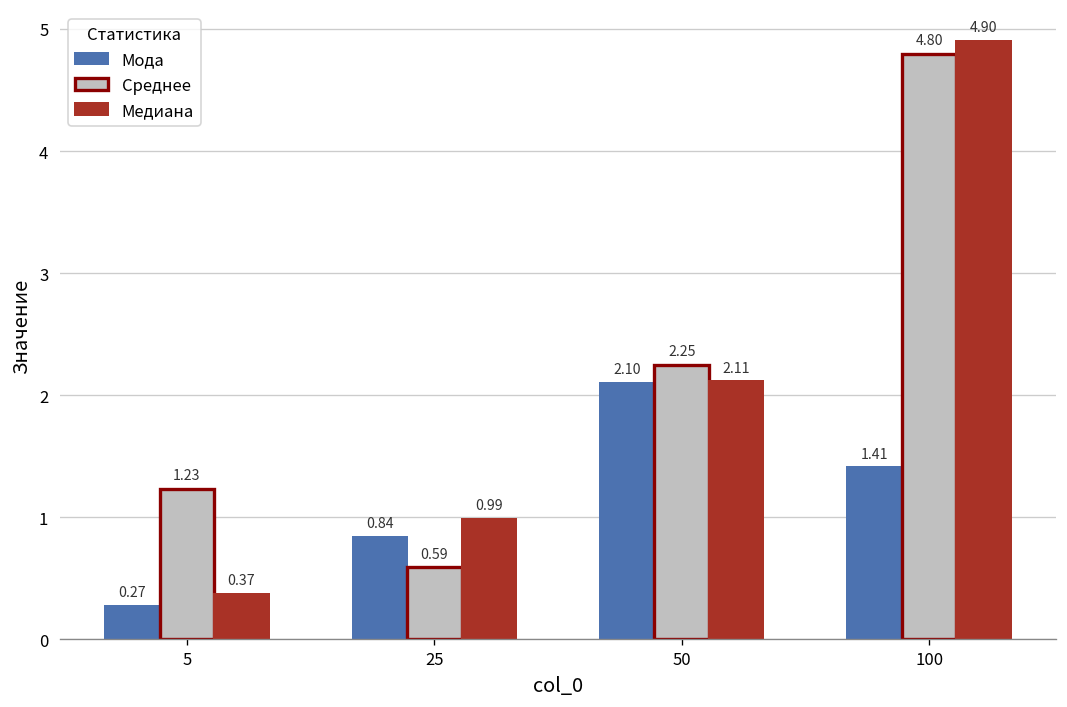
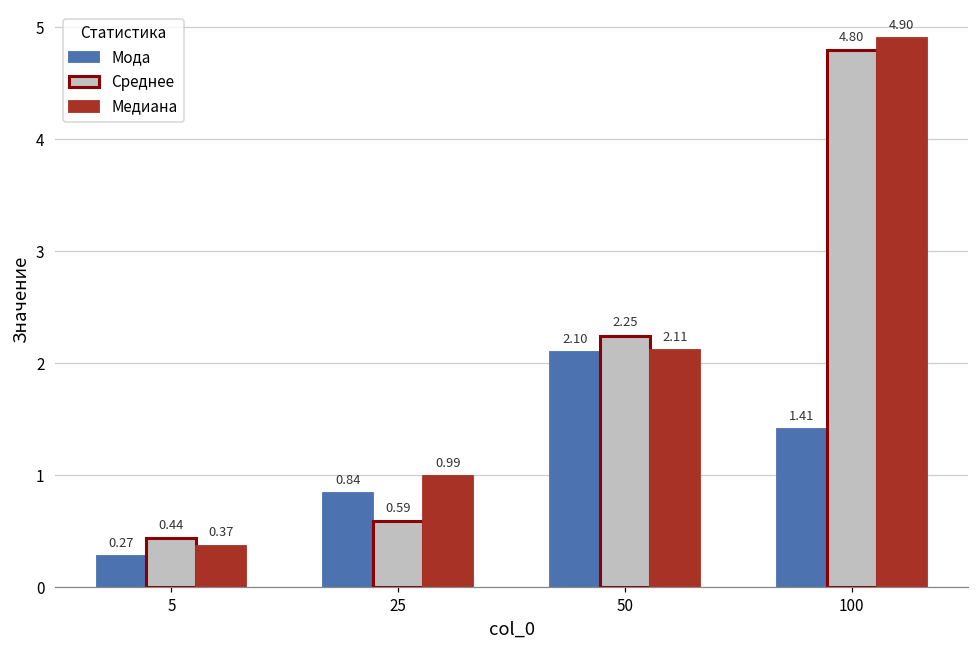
Среднее, 5: 1.23 -> 0.44
